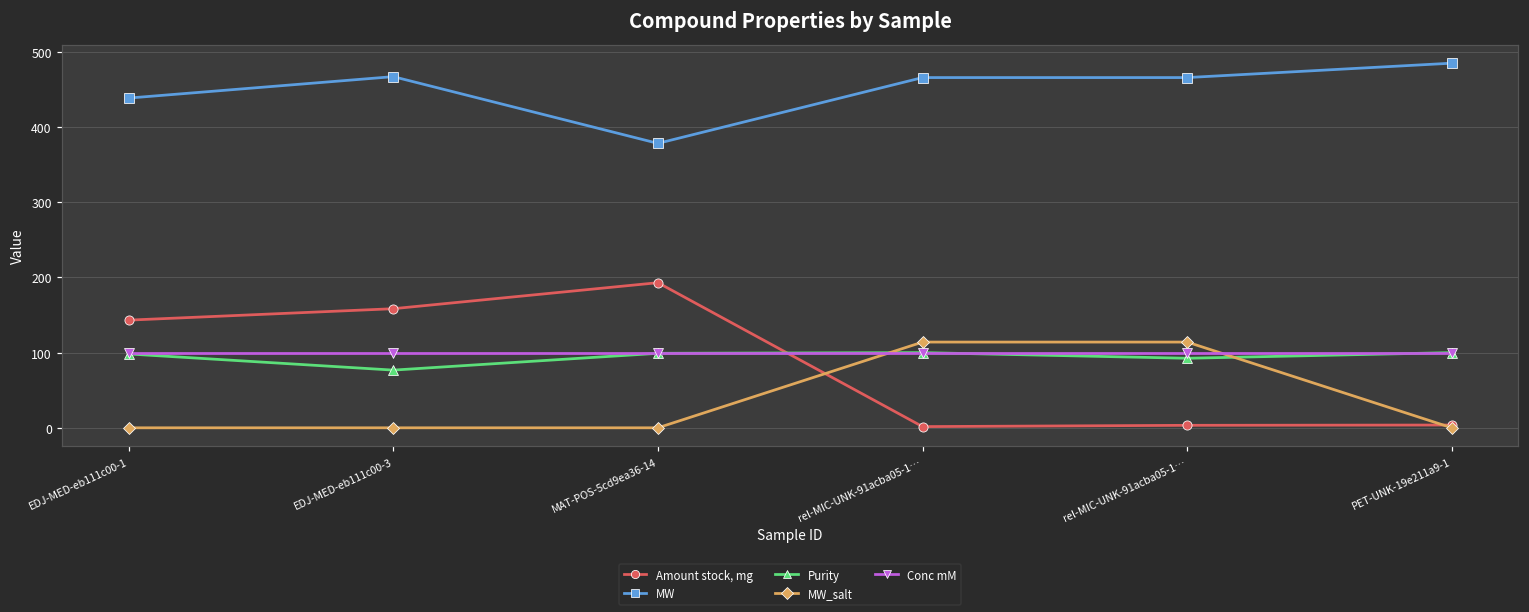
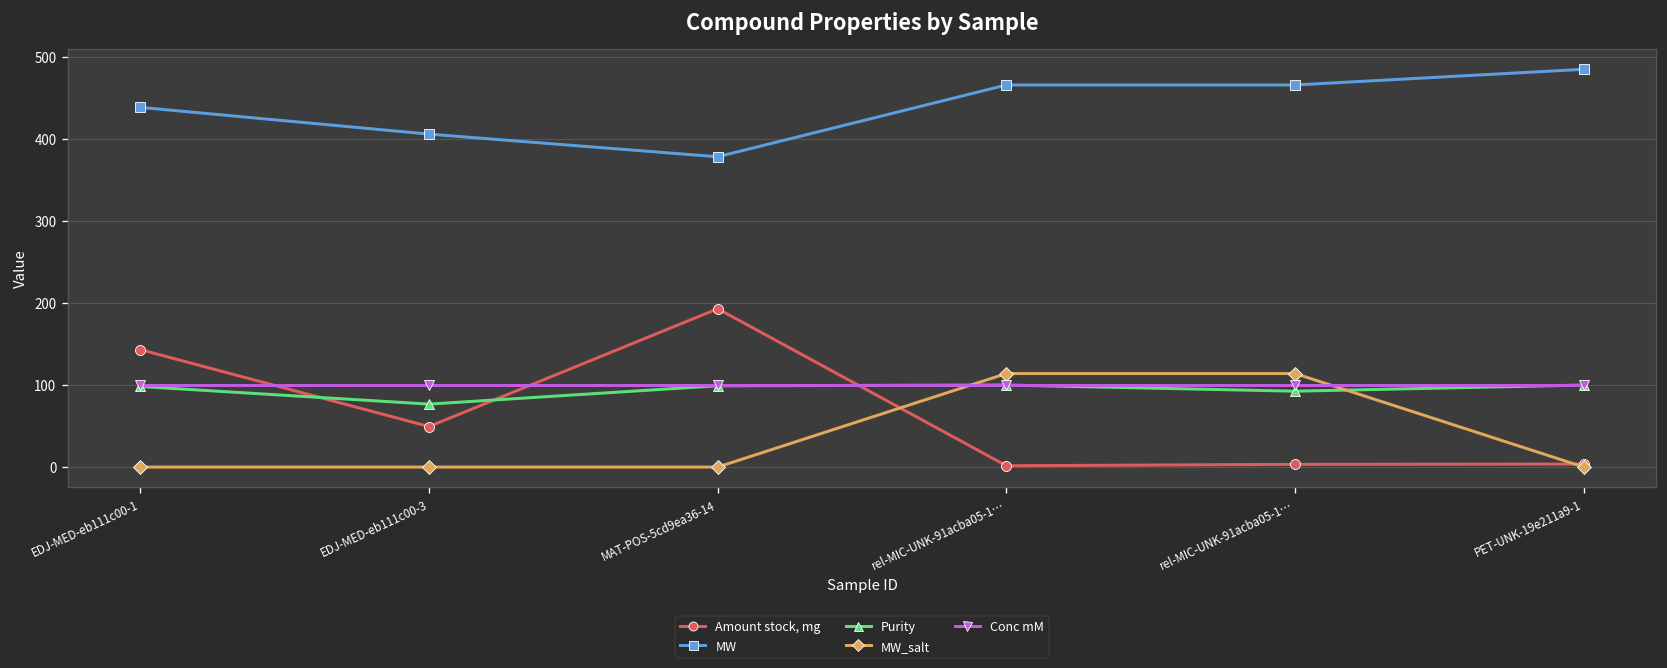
Amount stock, mg, EDJ-MED-eb111c00-3: 160 -> 50
MW, EDJ-MED-eb111c00-3: 470 -> 410
